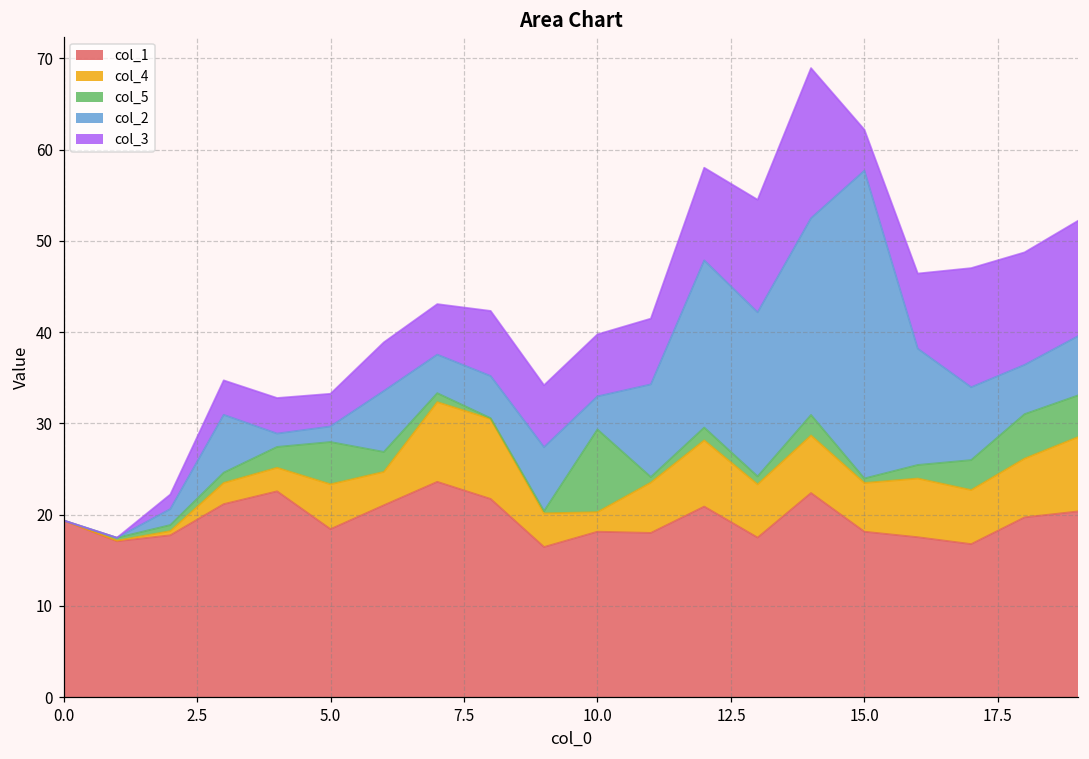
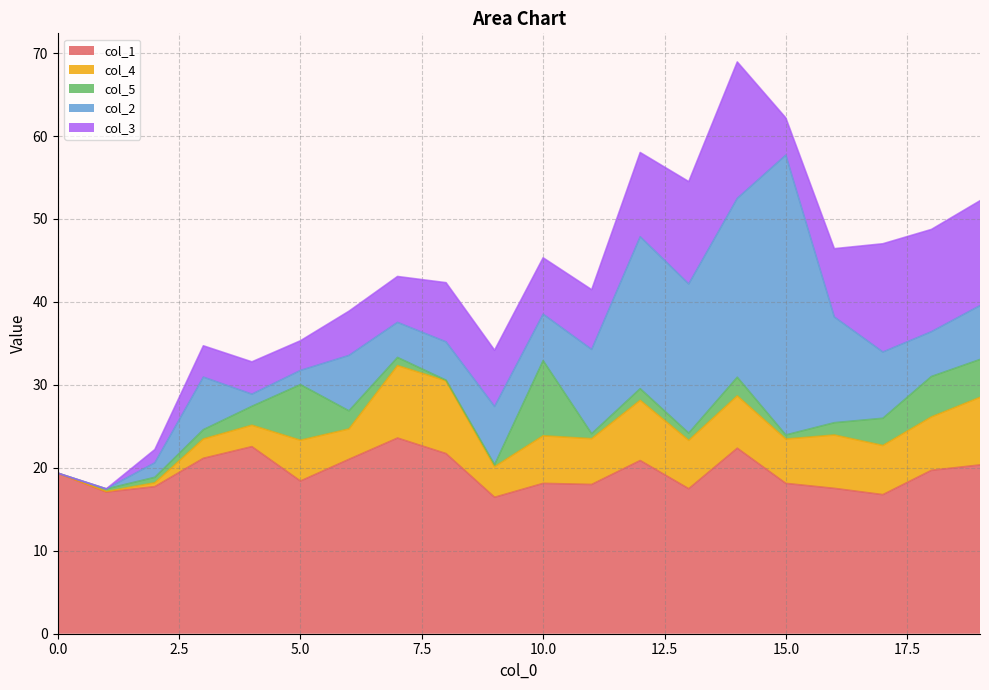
col_5, 5.0: 5 -> 7
col_4, 10.0: 2 -> 6
col_2, 10.0: 4 -> 6
